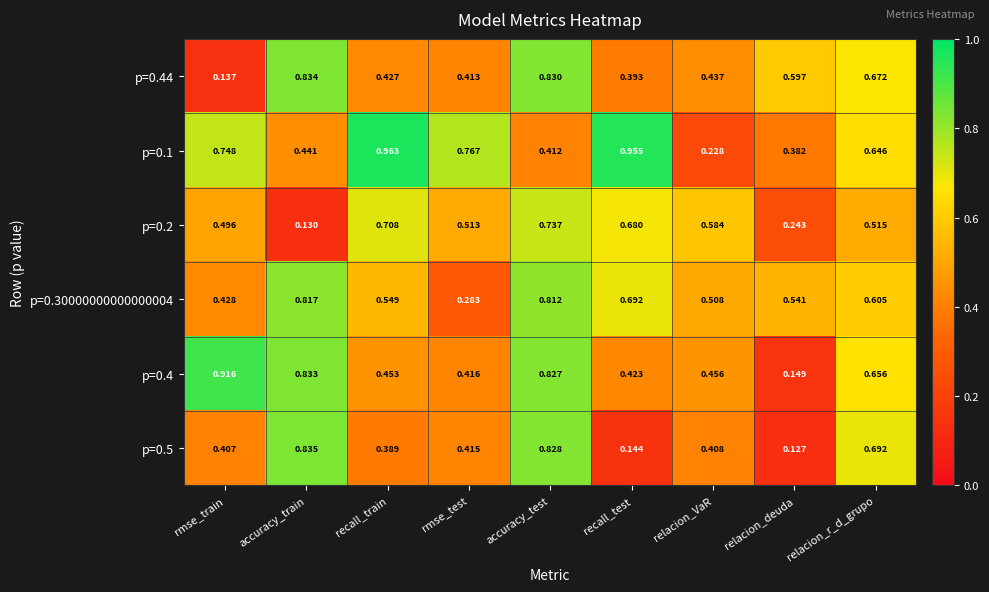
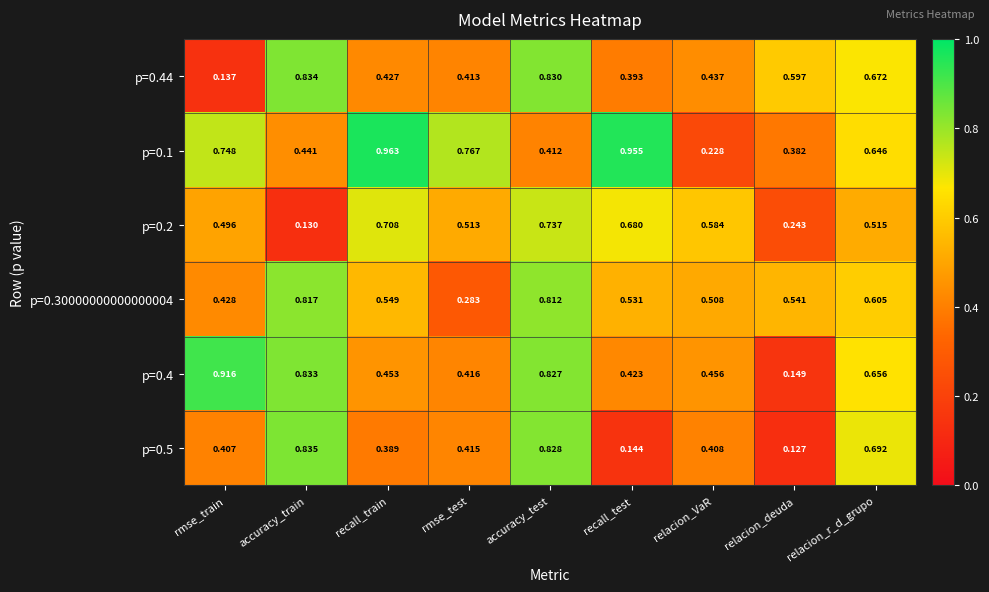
p=0.30000000000000004, recall_test: 0.692 -> 0.531
